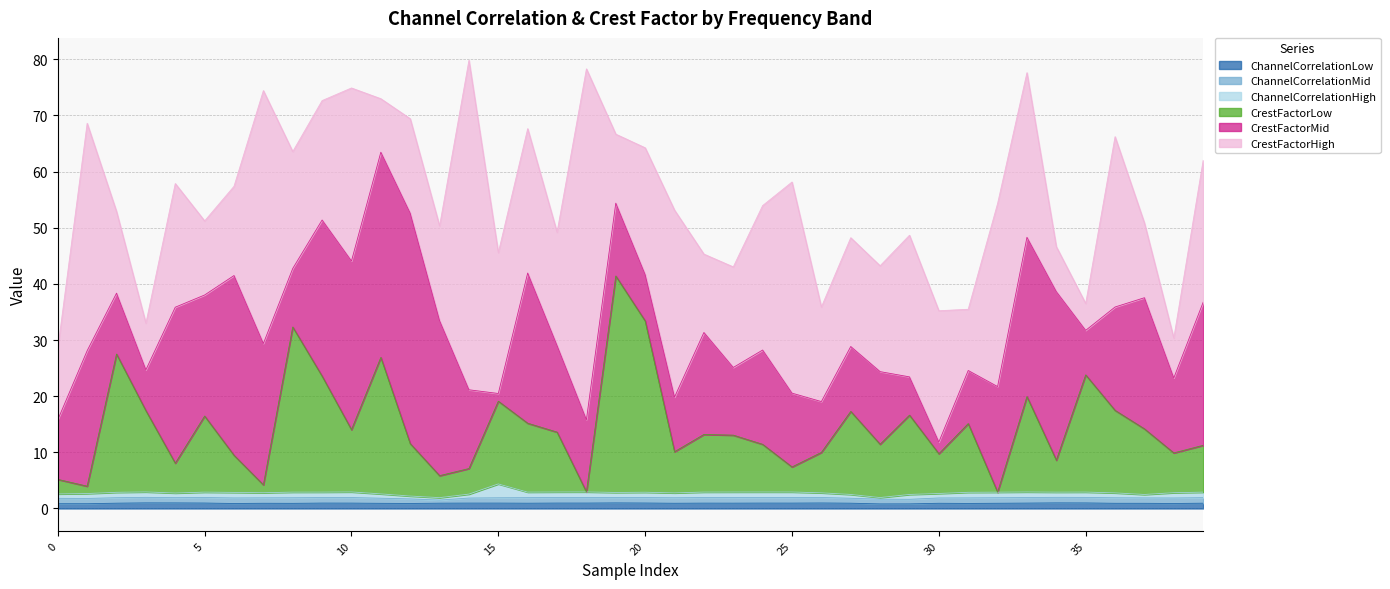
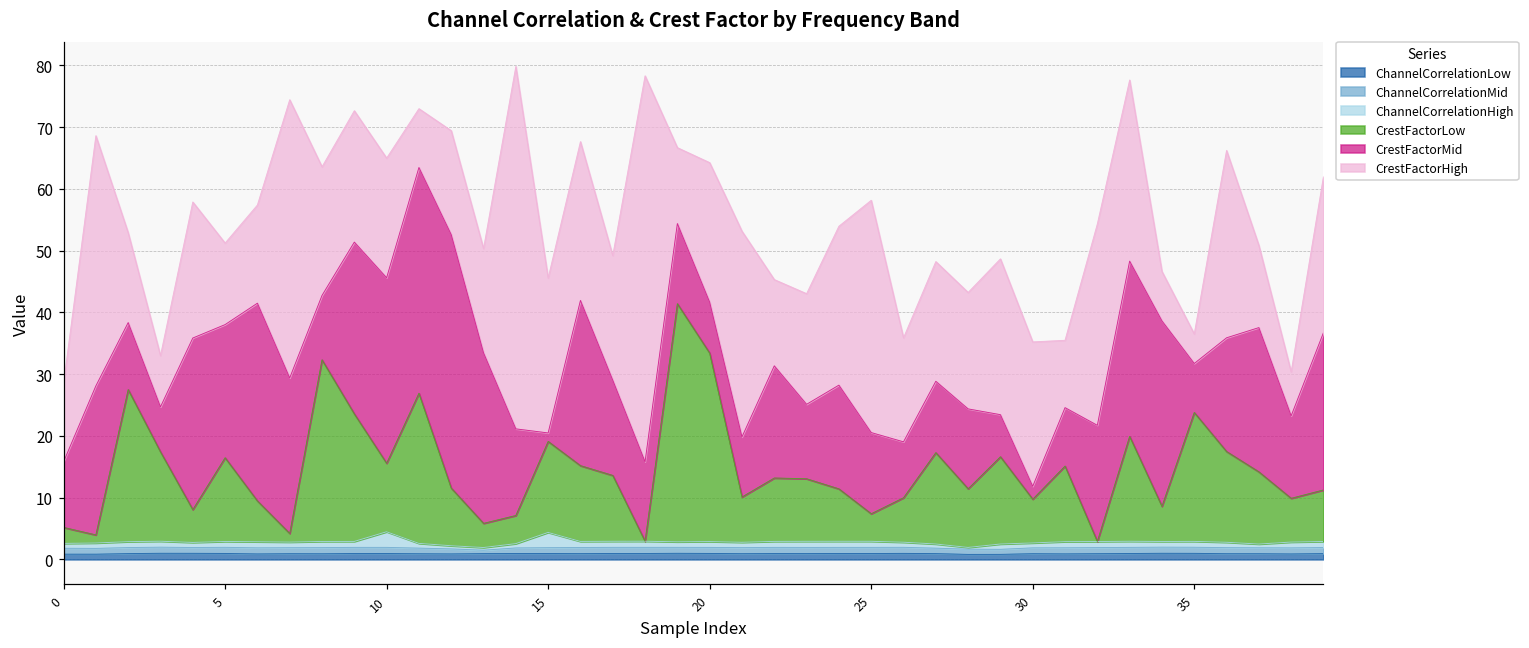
ChannelCorrelationHigh, 10: 1 -> 3
CrestFactorHigh, 10: 31 -> 19
